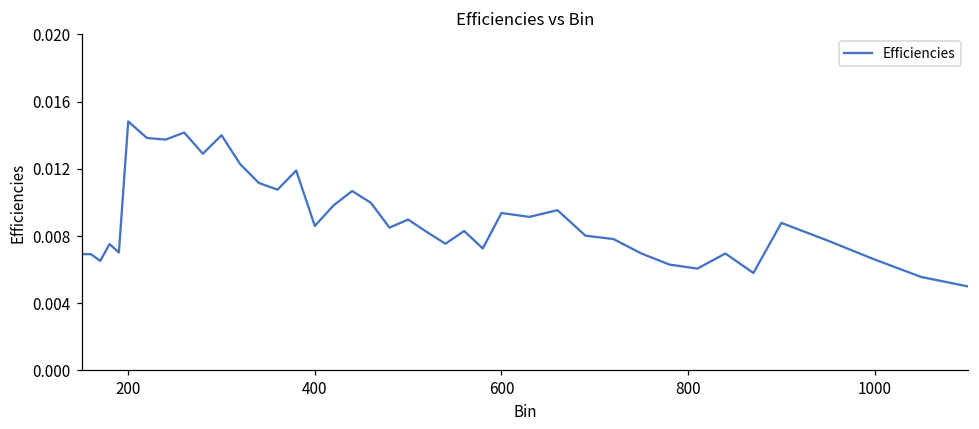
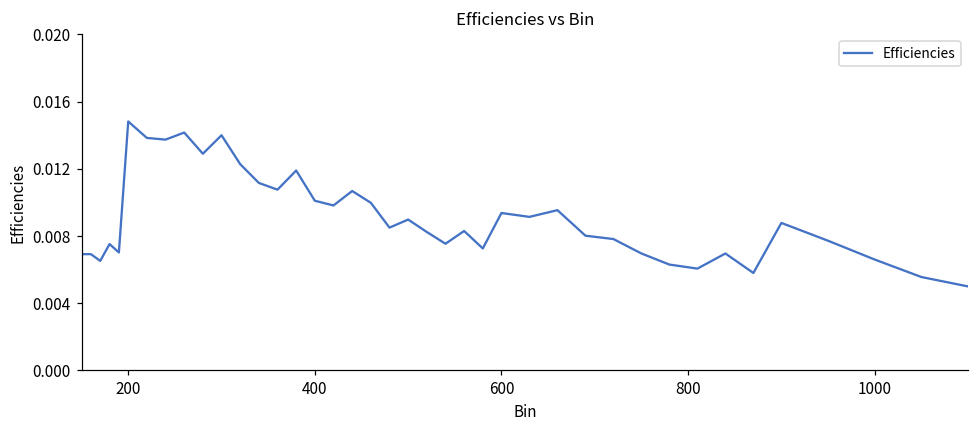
400: 0.0086 -> 0.0101
